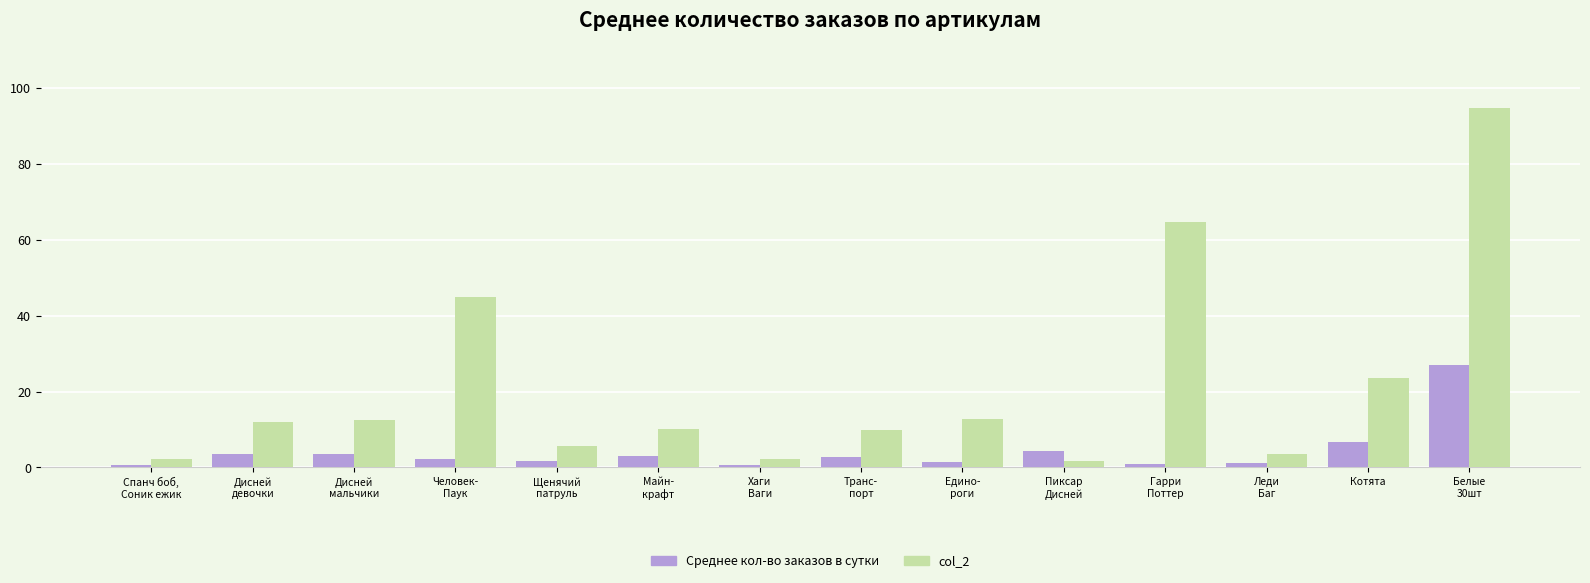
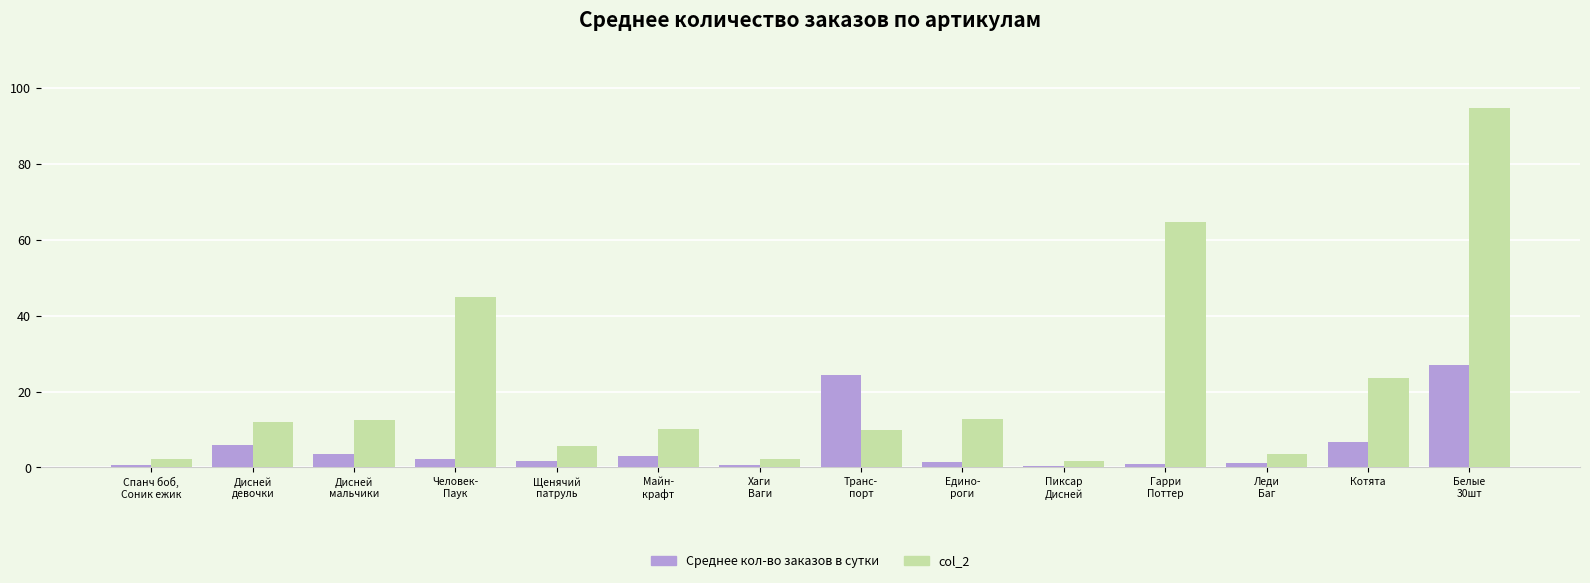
Среднее кол-во заказов в сутки, Дисней девочки: 3 -> 6
Среднее кол-во заказов в сутки, Транс- порт: 3 -> 24
Среднее кол-во заказов в сутки, Пиксар Дисней: 4 -> 1
